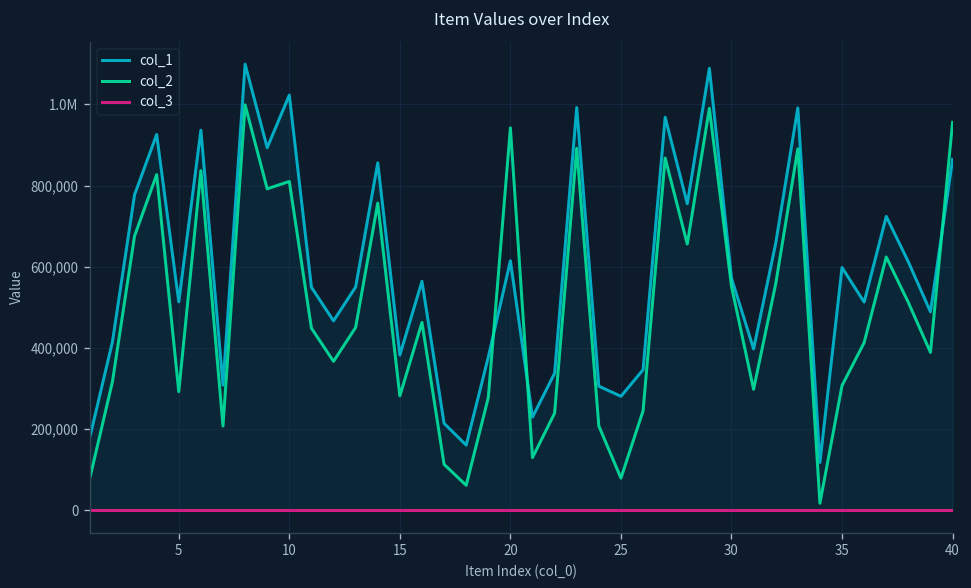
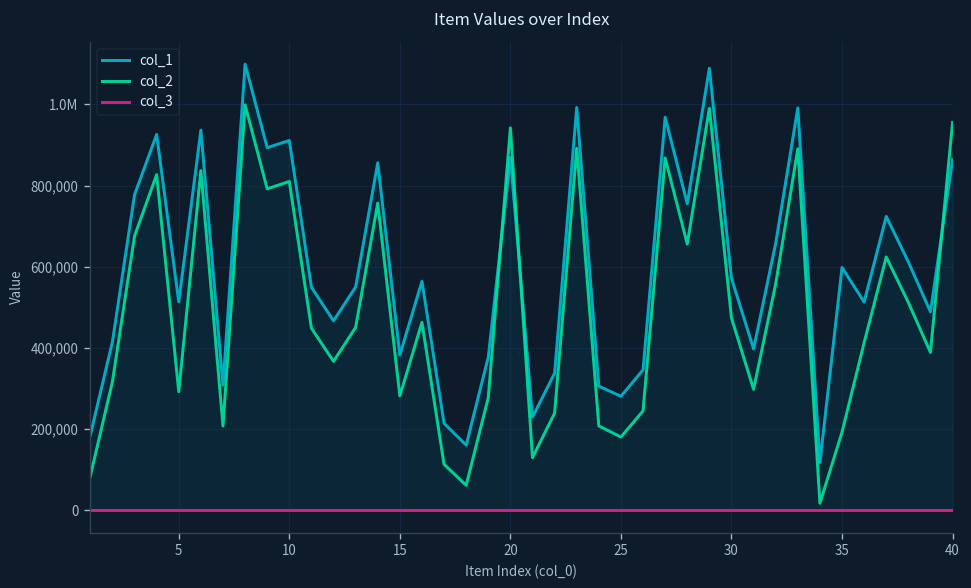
col_1, 10: 1,020,000 -> 910,000
col_1, 20: 610,000 -> 870,000
col_2, 25: 80,000 -> 180,000
col_2, 30: 550,000 -> 470,000
col_2, 35: 310,000 -> 190,000
